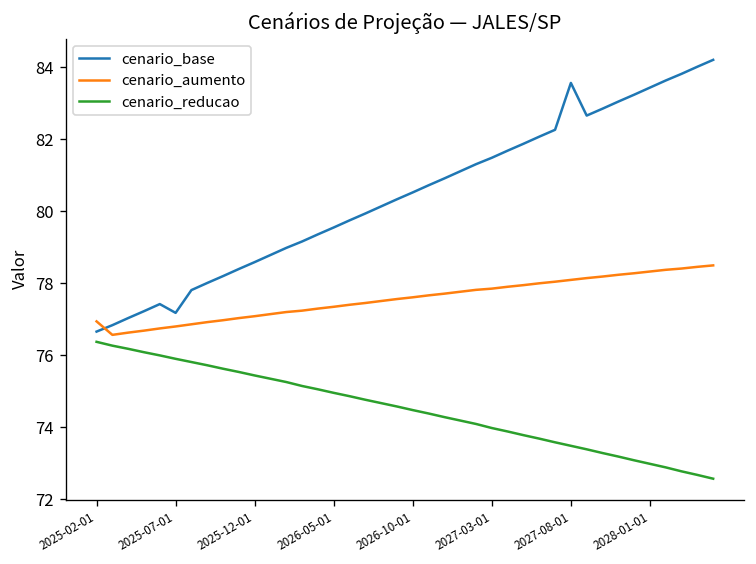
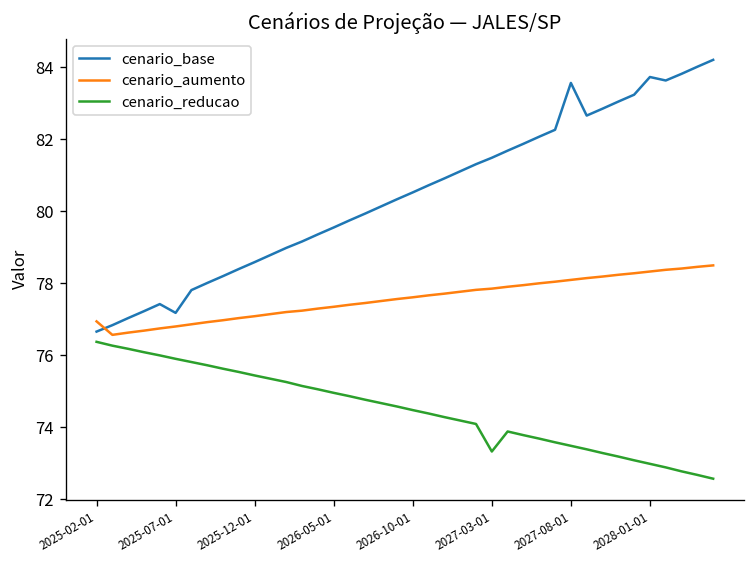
cenario_reducao, 2027-03-01: 74.0 -> 73.3
cenario_base, 2028-01-01: 83.4 -> 83.7
